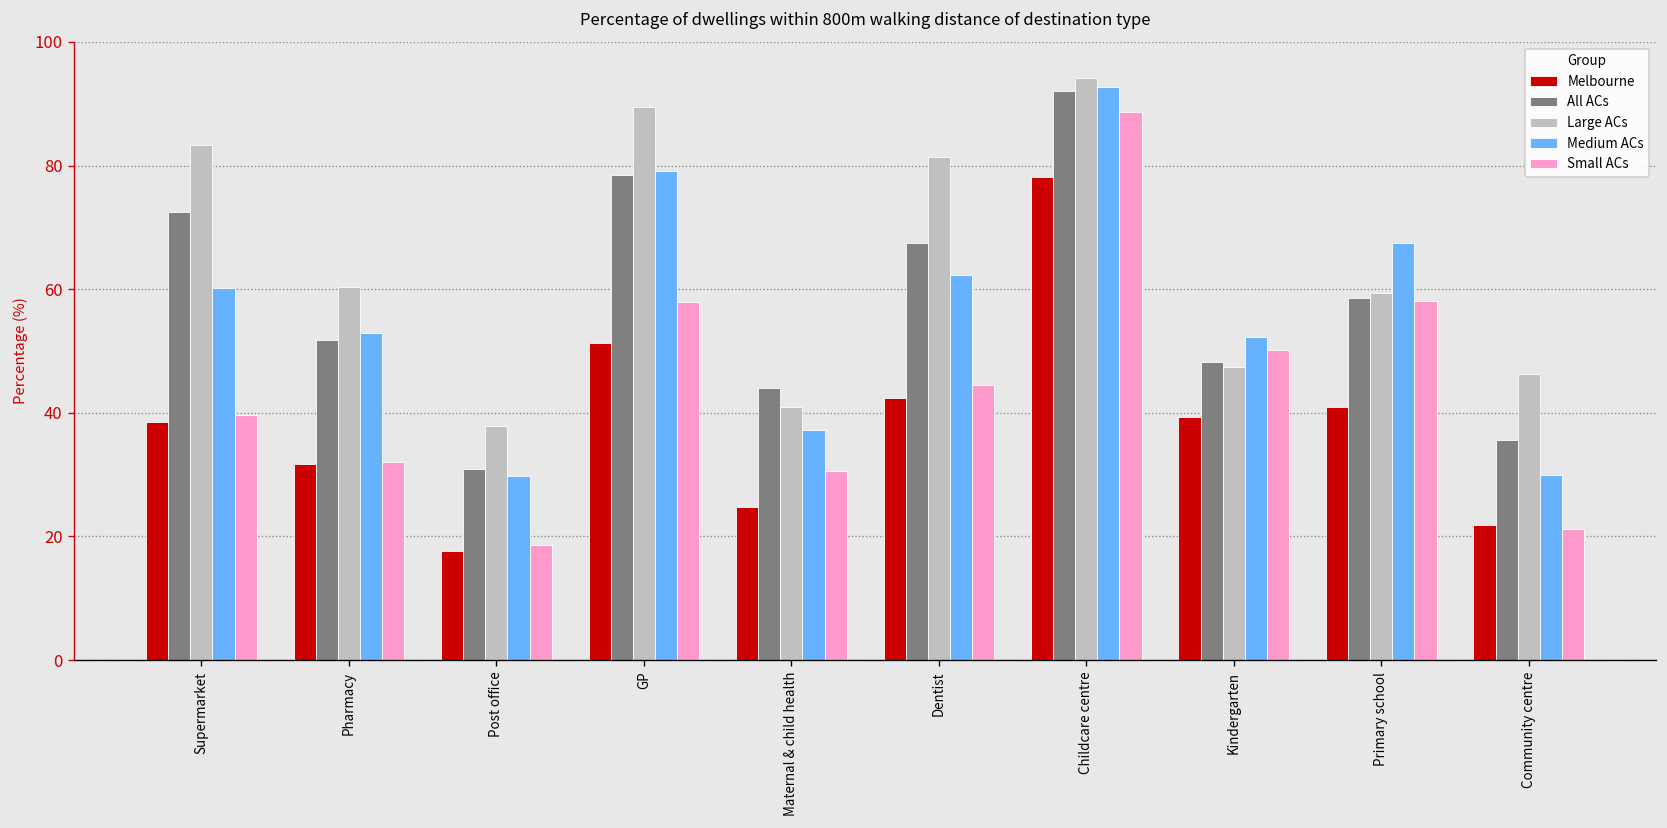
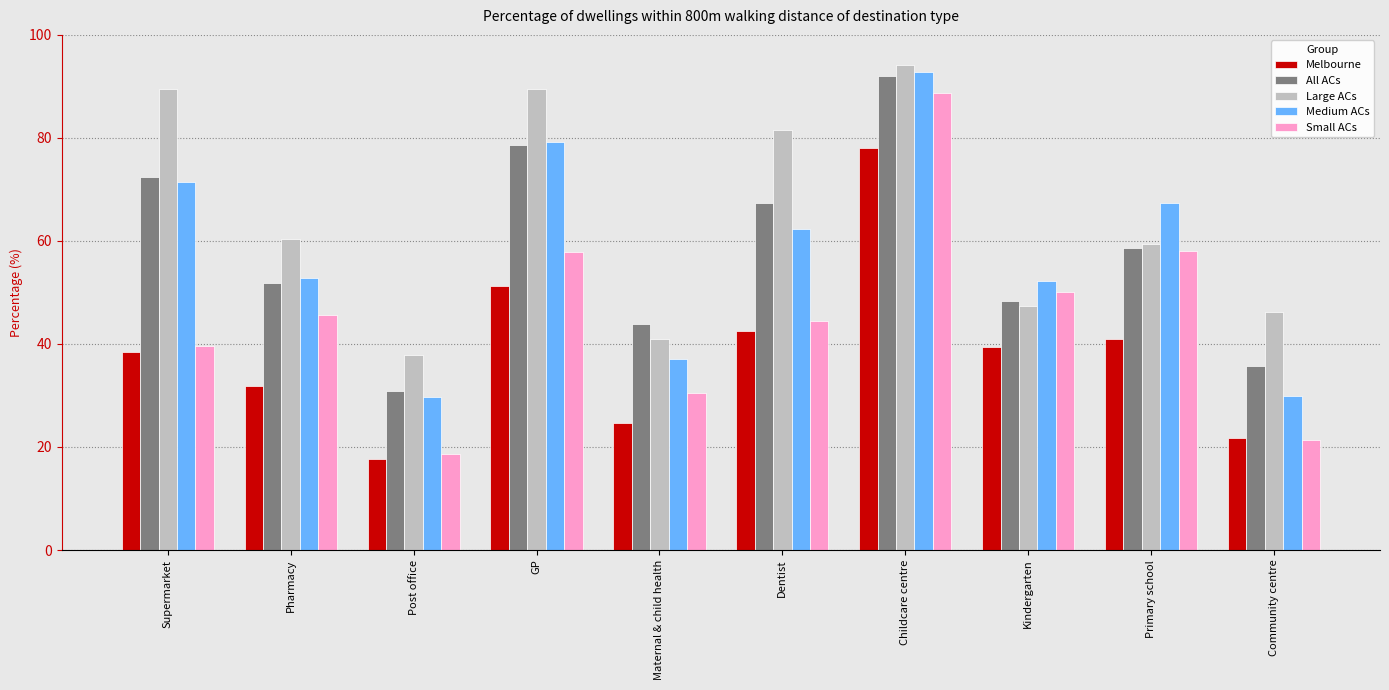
Large ACs, Supermarket: 83 -> 89
Medium ACs, Supermarket: 60 -> 71
Small ACs, Pharmacy: 32 -> 46
